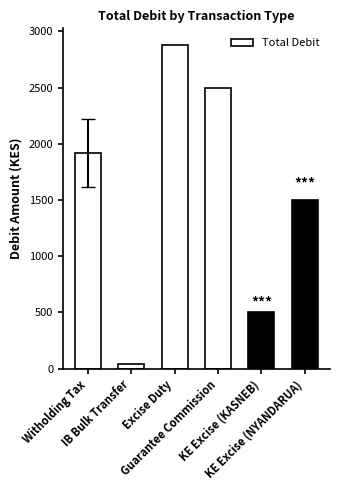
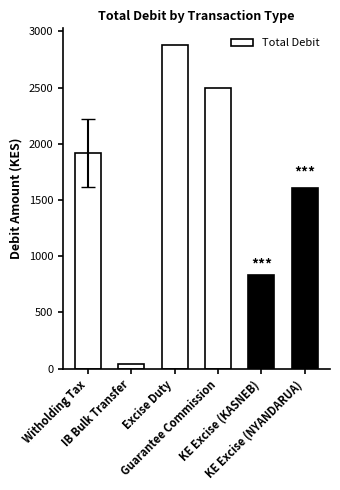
Total Debit, KE Excise (KASNEB): 500 -> 830
Total Debit, KE Excise (NYANDARUA): 1500 -> 1600
